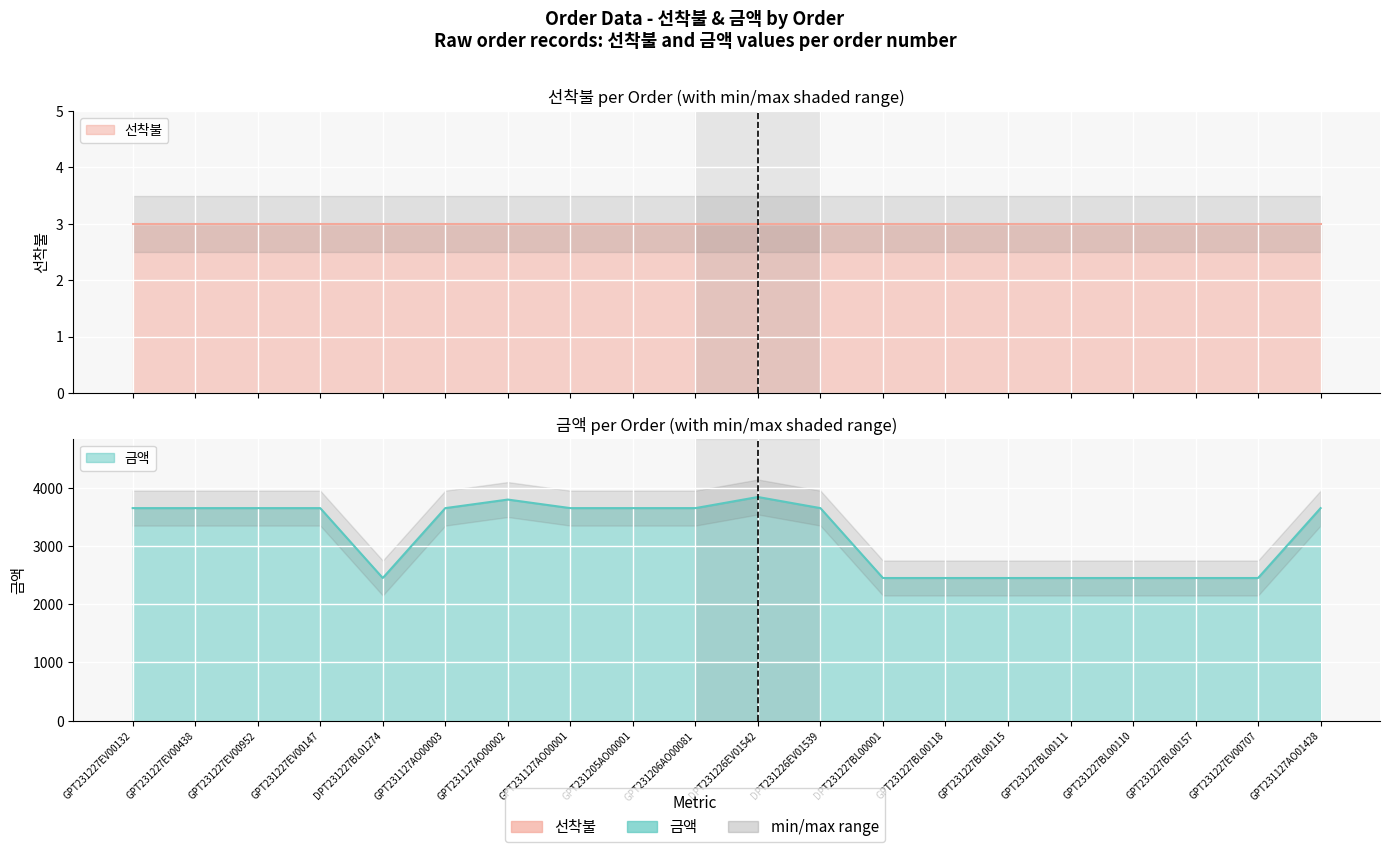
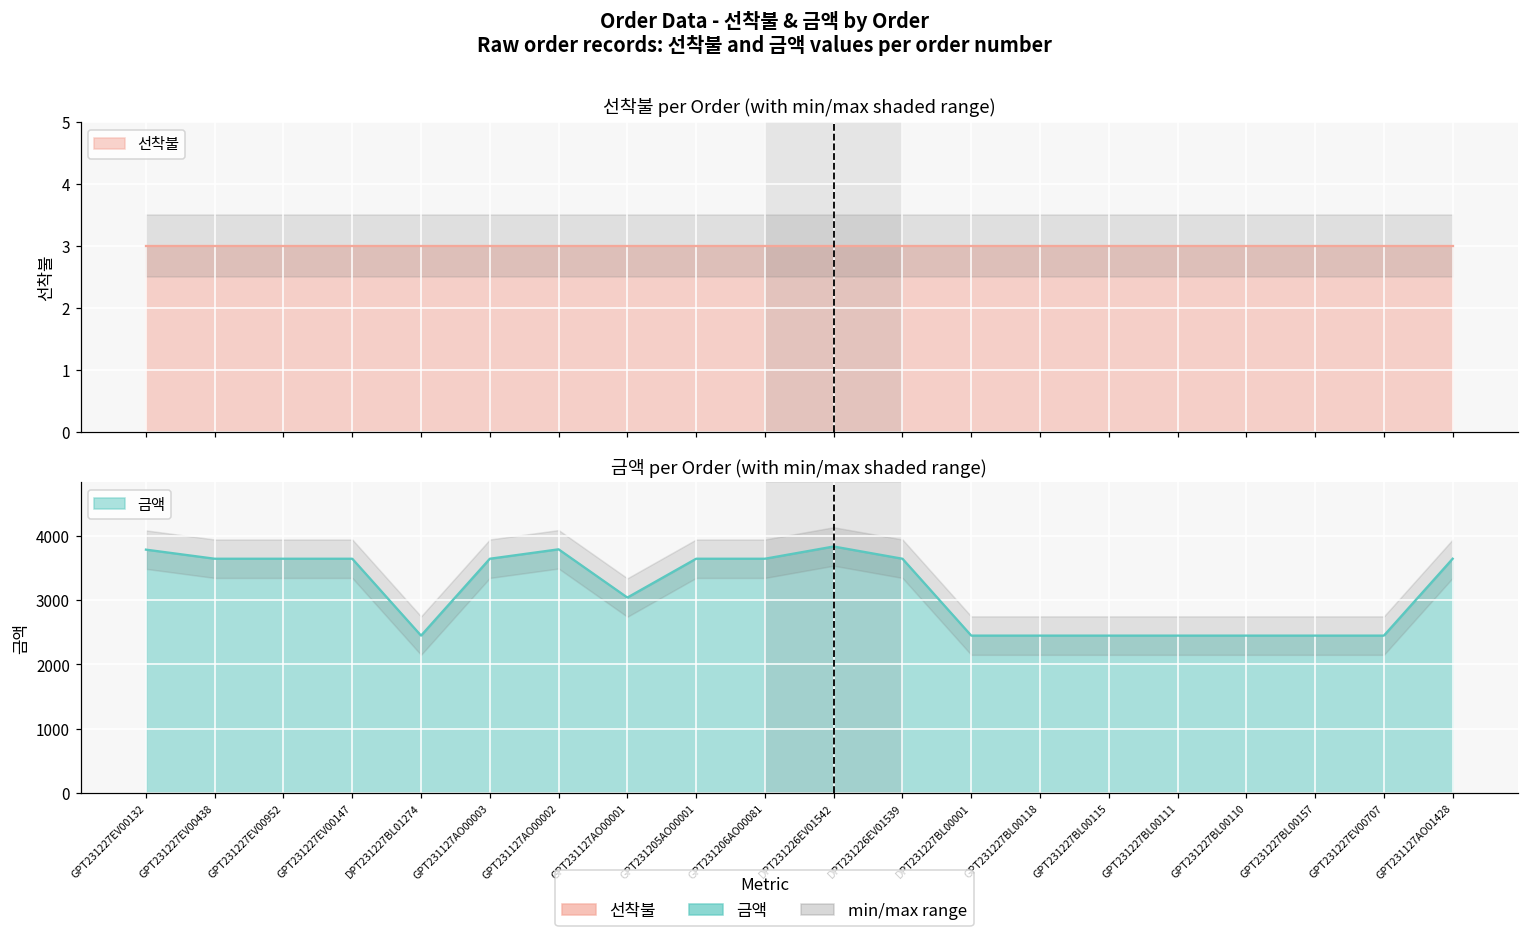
금액 per Order (with min/max shaded range), 금액, GPT231227EV00132: 3700 -> 3800
금액 per Order (with min/max shaded range), 금액, GPT231127AO00001: 3700 -> 3000
